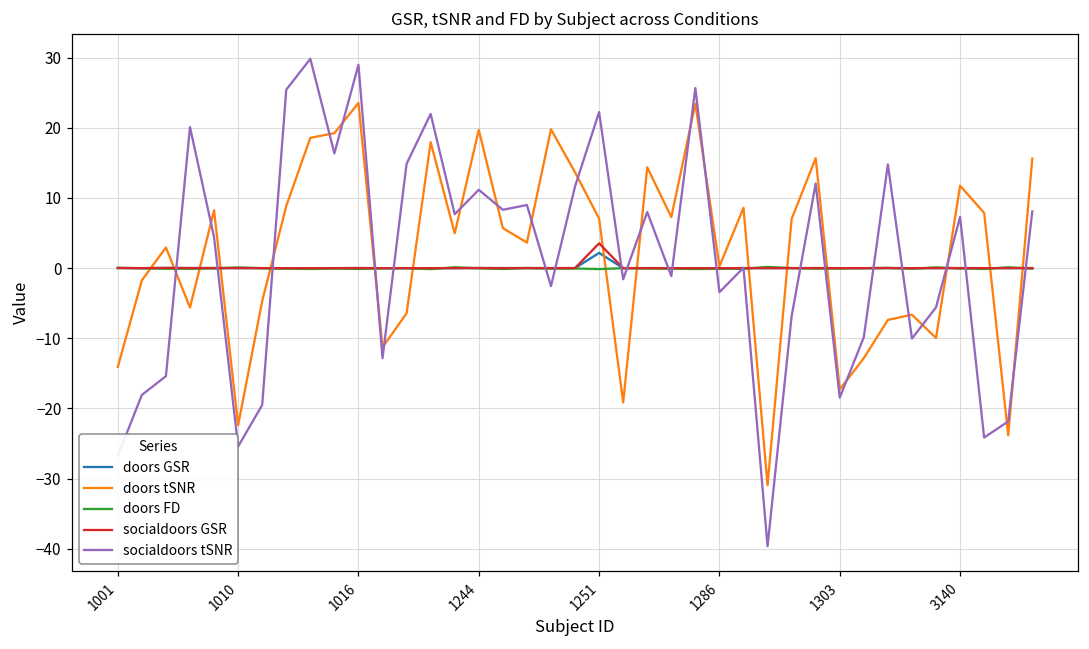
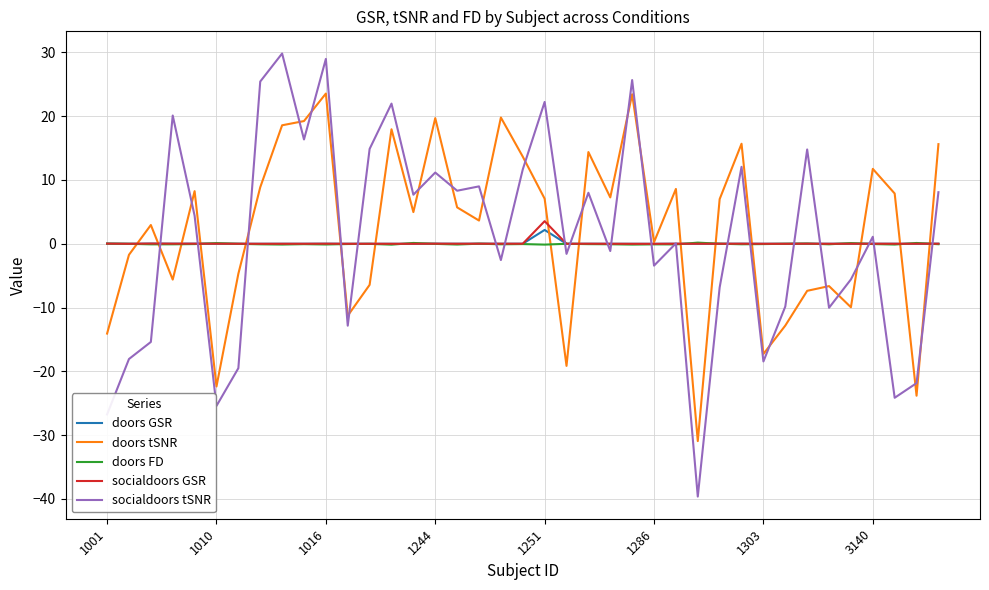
socialdoors tSNR, 3140: 7 -> 1
